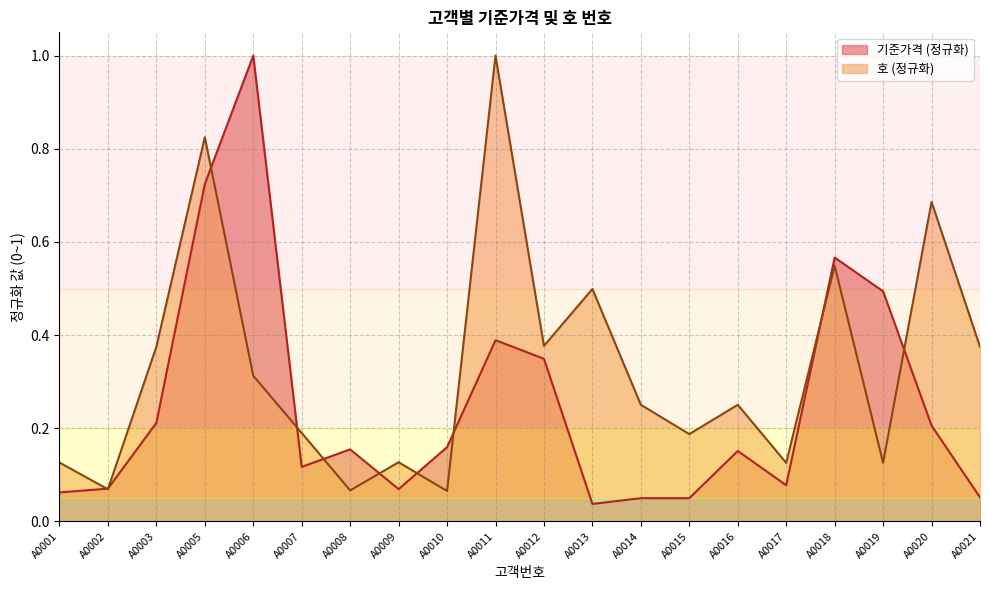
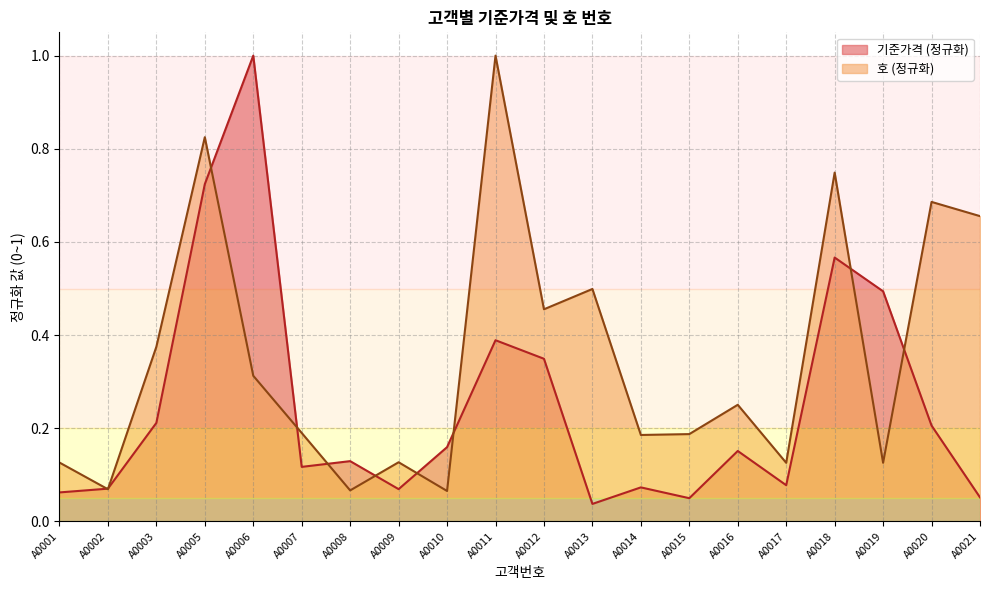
기준가격 (정규화), A0008: 0.15 -> 0.13
호 (정규화), A0012: 0.38 -> 0.46
기준가격 (정규화), A0014: 0.05 -> 0.07
호 (정규화), A0014: 0.25 -> 0.19
호 (정규화), A0018: 0.55 -> 0.75
호 (정규화), A0021: 0.38 -> 0.66
